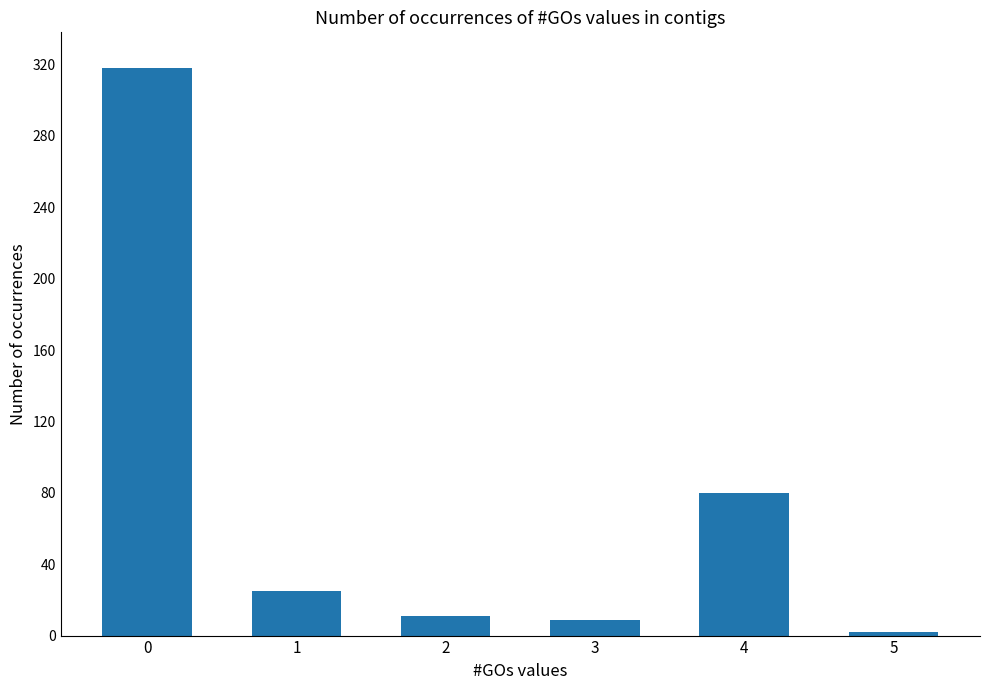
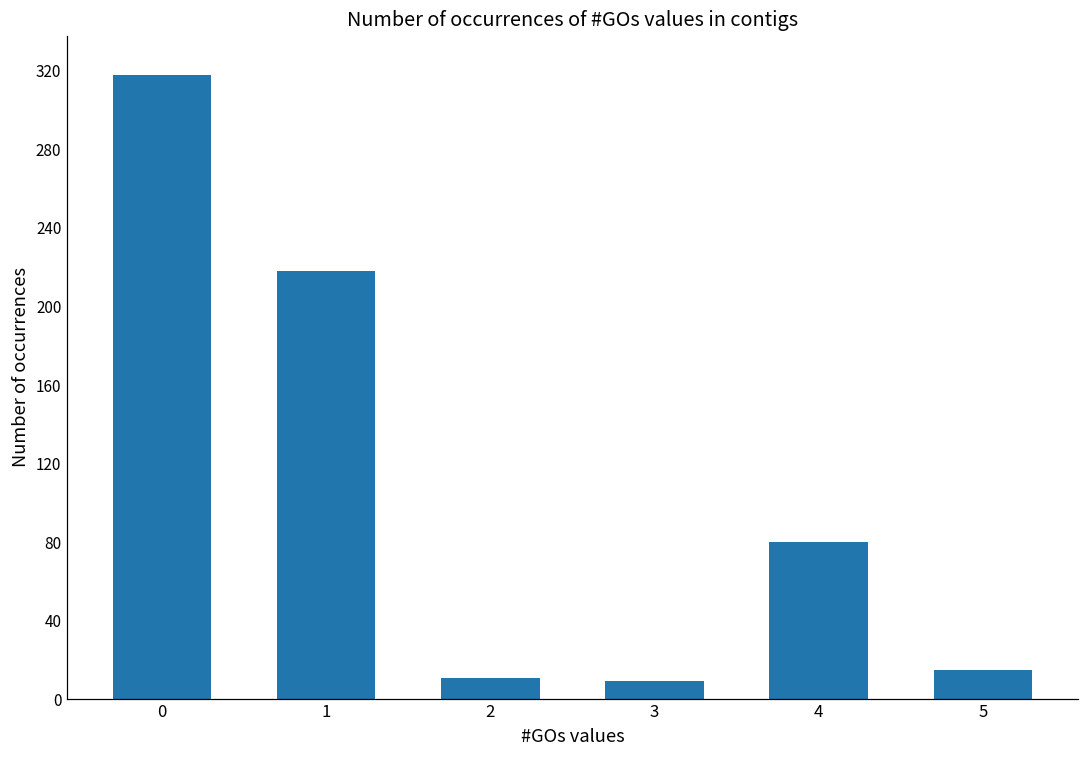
1: 25 -> 218
5: 2 -> 15
